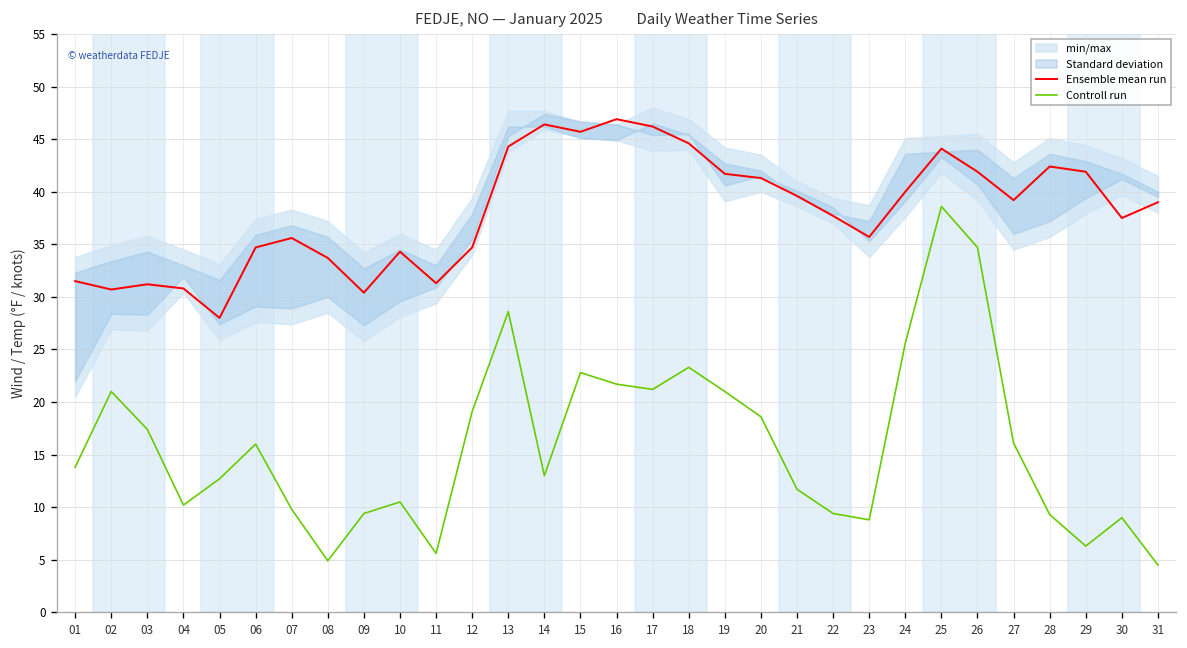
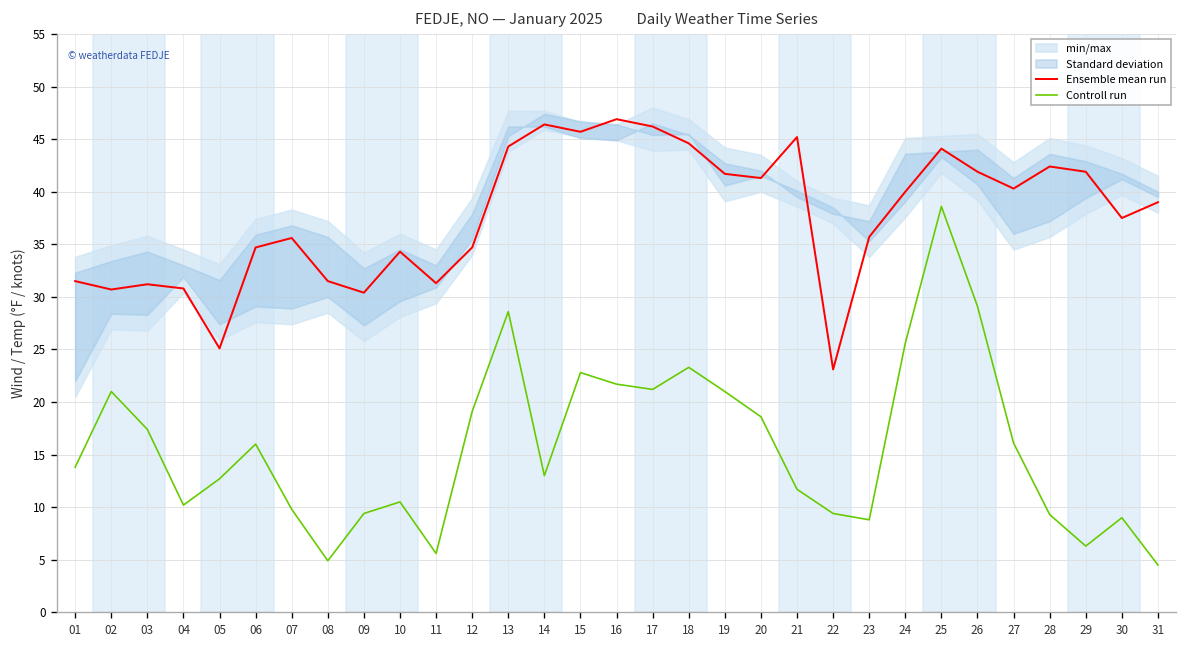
Ensemble mean run, 05: 28 -> 25
Ensemble mean run, 08: 34 -> 32
Ensemble mean run, 21: 40 -> 45
Ensemble mean run, 22: 38 -> 23
Controll run, 26: 35 -> 29
Ensemble mean run, 27: 39 -> 40
